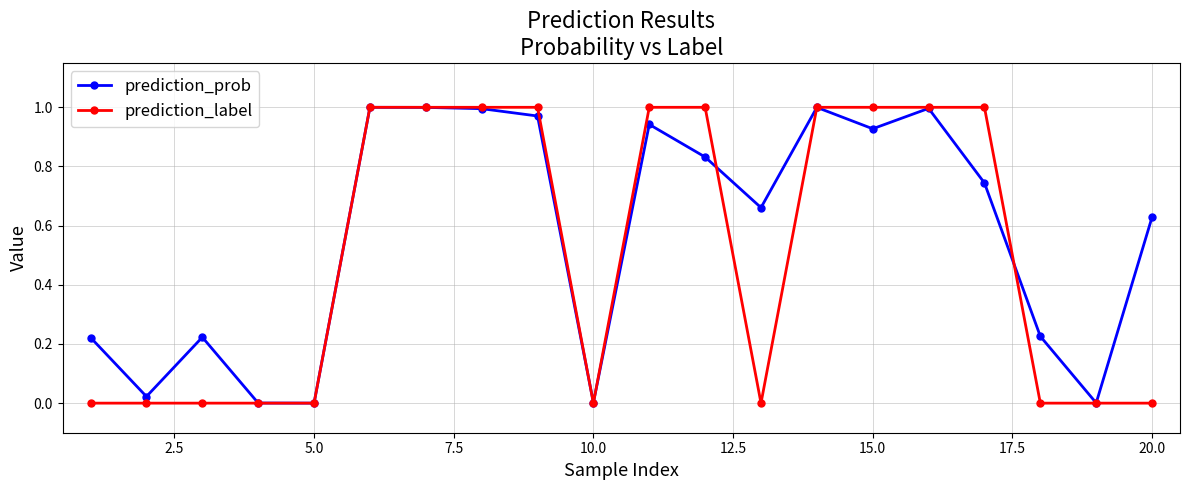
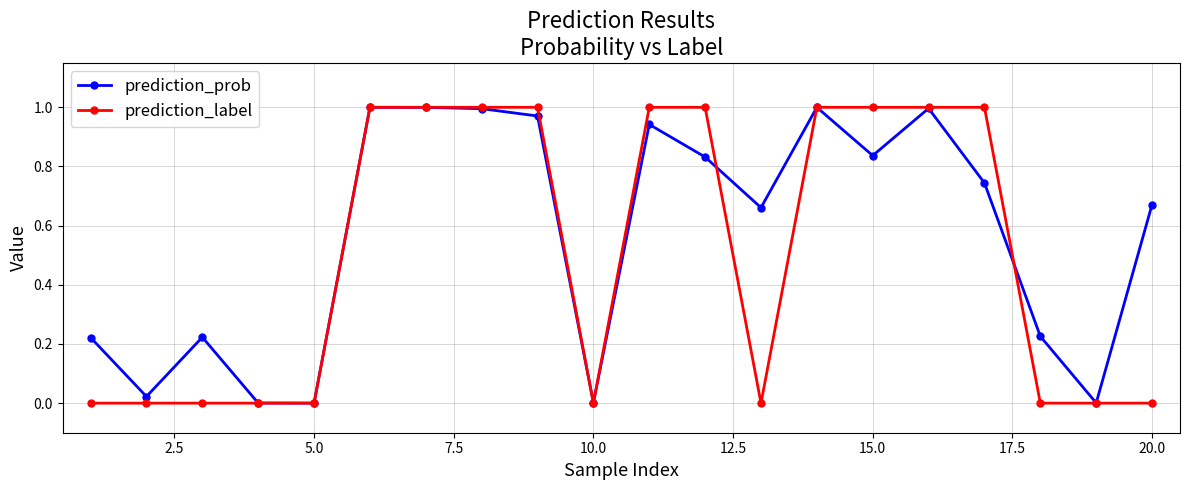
prediction_prob, 15.0: 0.93 -> 0.84
prediction_prob, 20.0: 0.63 -> 0.67
